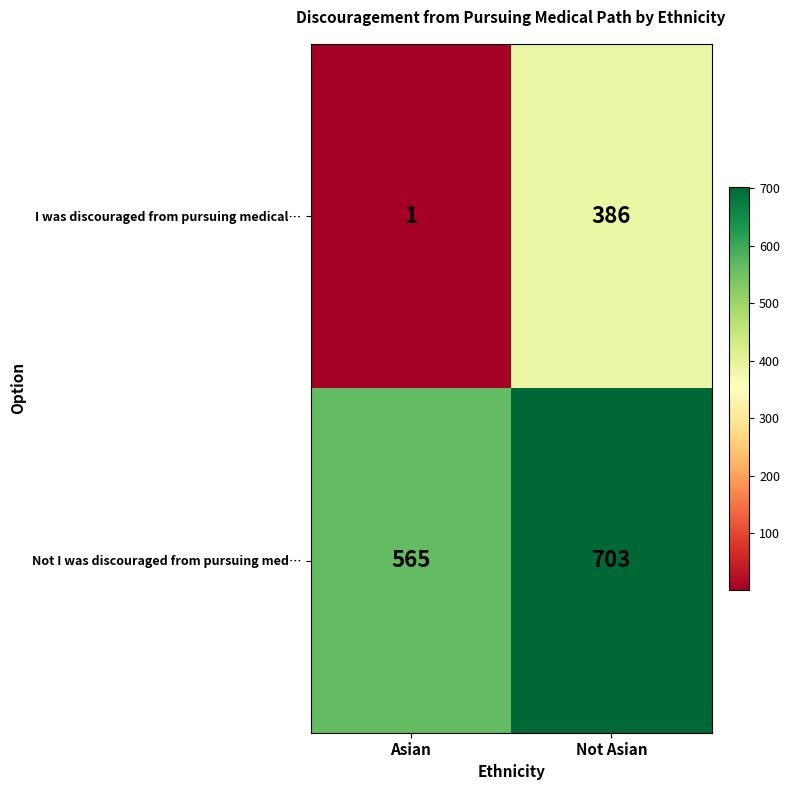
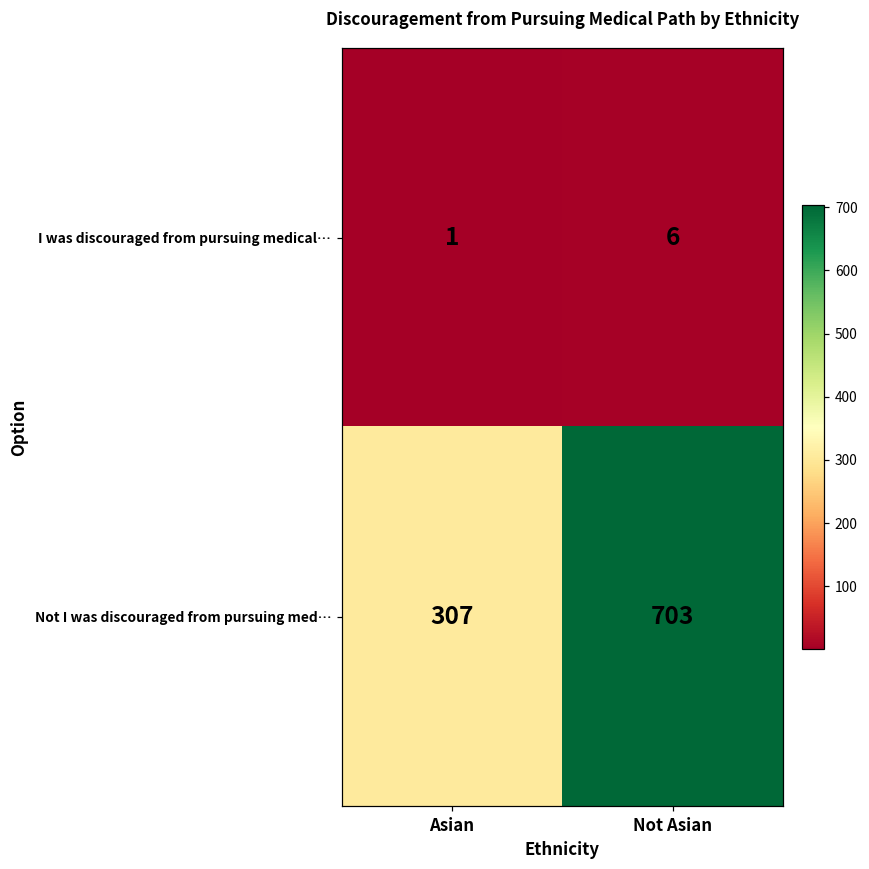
I was discouraged from pursuing medical…, Not Asian: 386 -> 6
Not I was discouraged from pursuing med…, Asian: 565 -> 307
